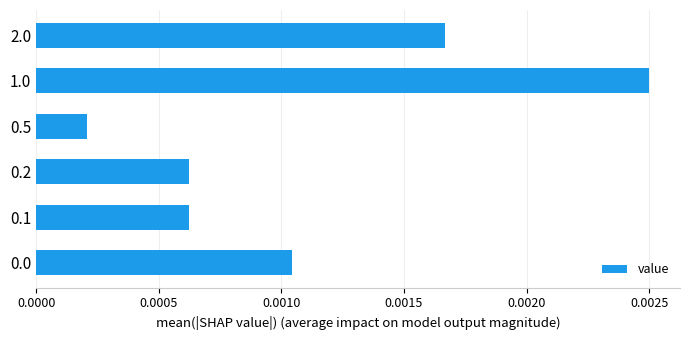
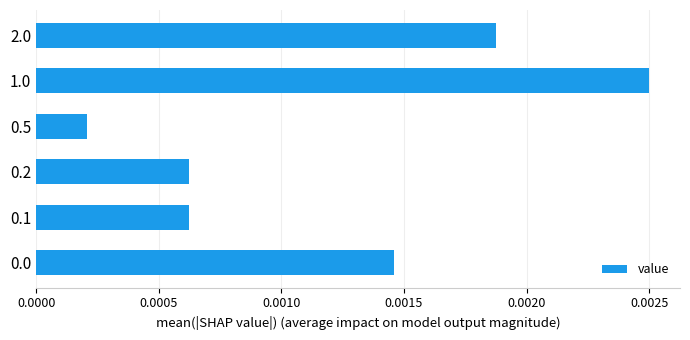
2.0: 0.00167 -> 0.00188
0.0: 0.00104 -> 0.00146
